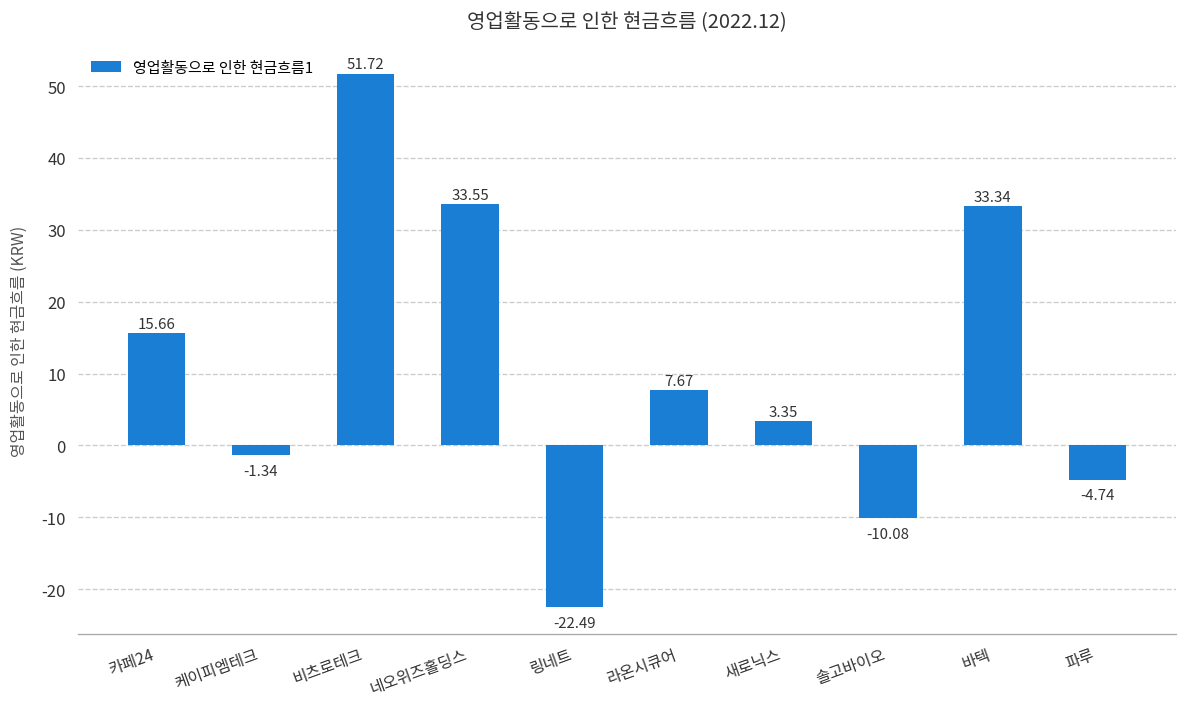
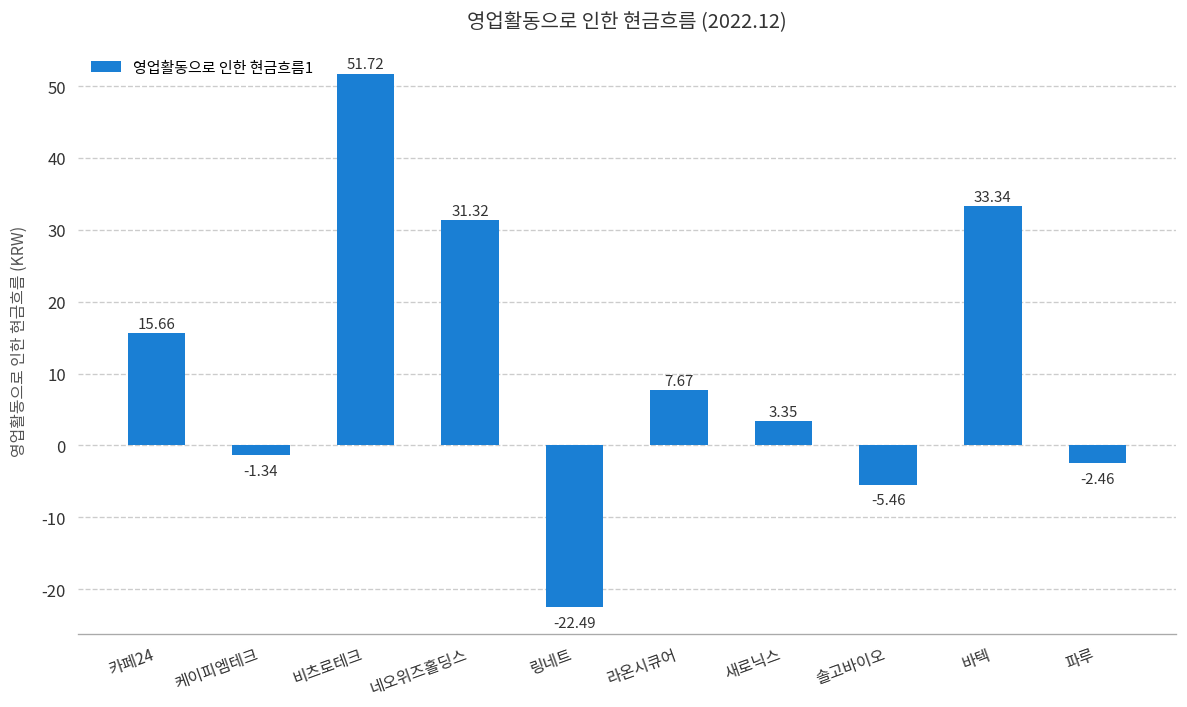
네오위즈홀딩스: 33.55 -> 31.32
솔고바이오: -10.08 -> -5.46
파루: -4.74 -> -2.46
